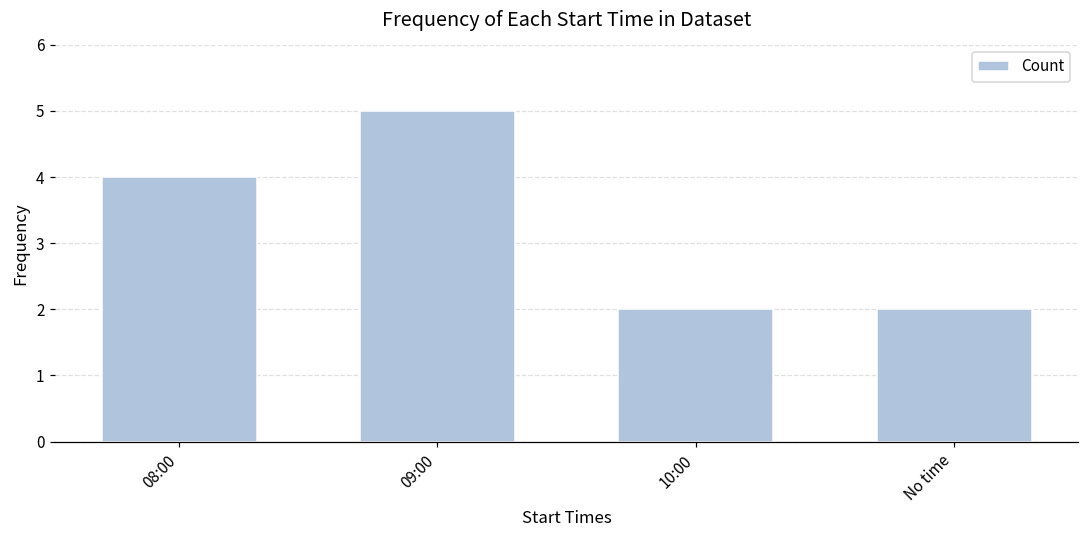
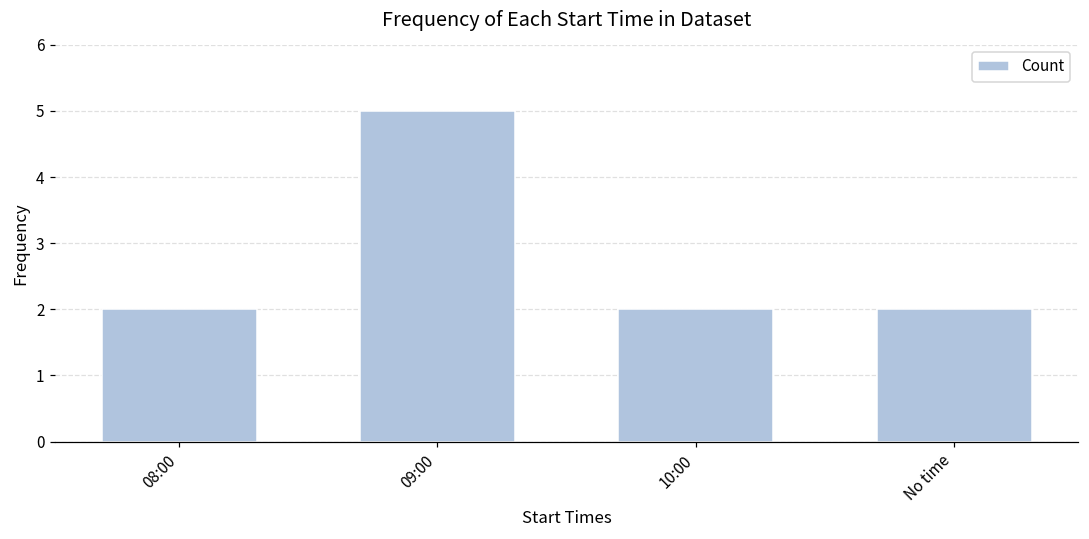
08:00: 4 -> 2
